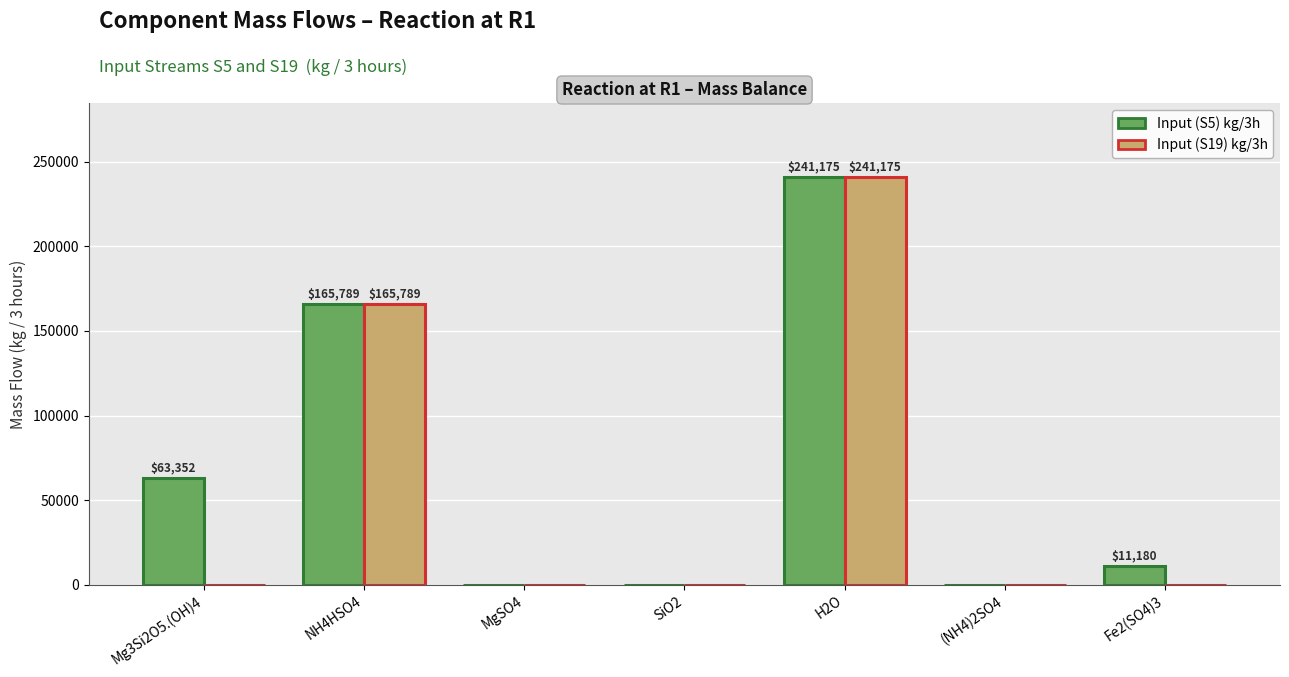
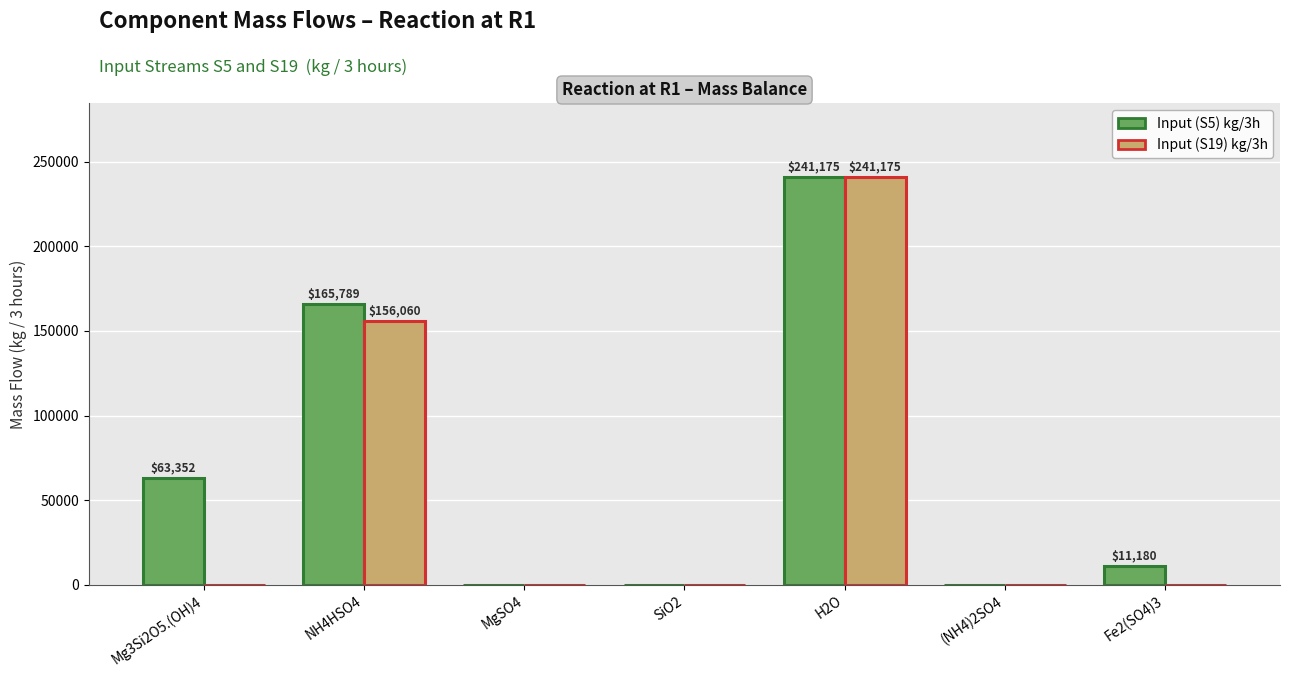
Input (S19) kg/3h, NH4HSO4: $165,789 -> $156,060
